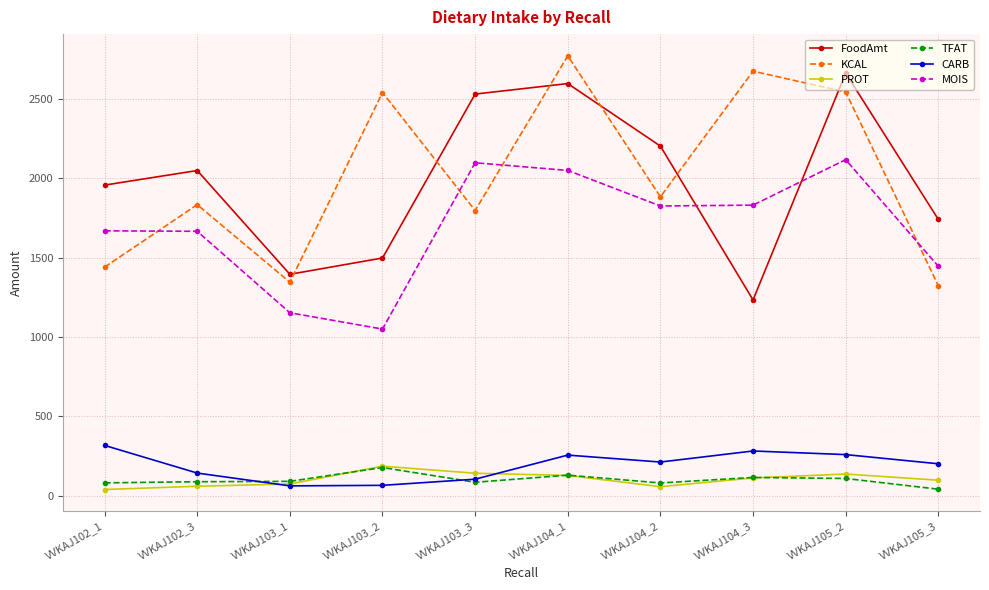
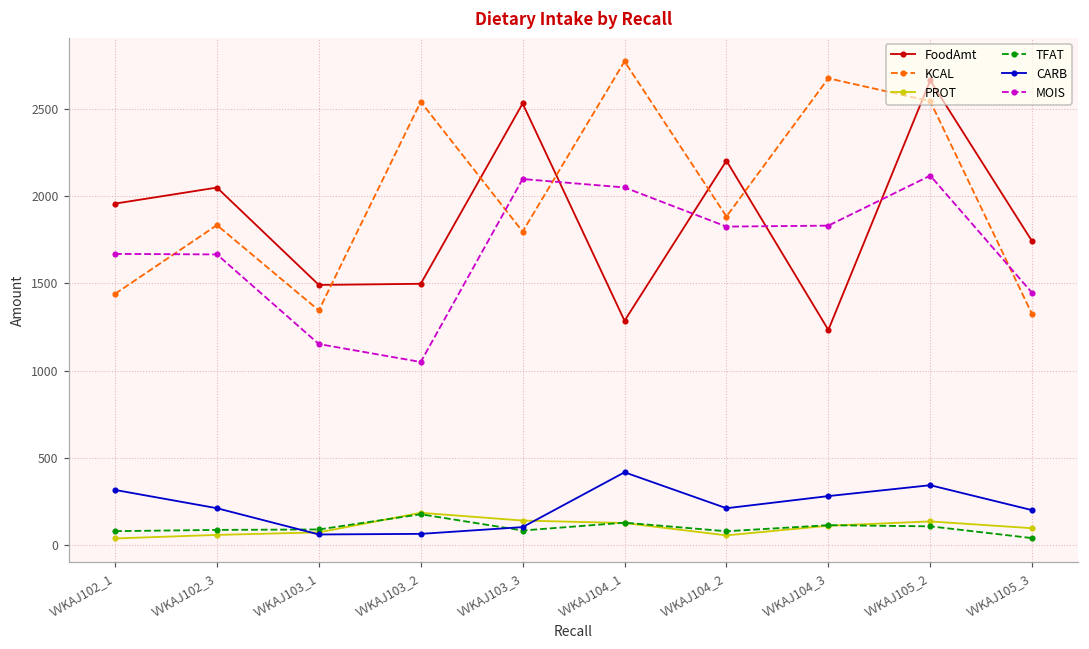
CARB, VVKAJ102_3: 140 -> 210
FoodAmt, VVKAJ103_1: 1400 -> 1490
FoodAmt, VVKAJ104_1: 2600 -> 1290
CARB, VVKAJ104_1: 260 -> 420
CARB, VVKAJ105_2: 260 -> 340
